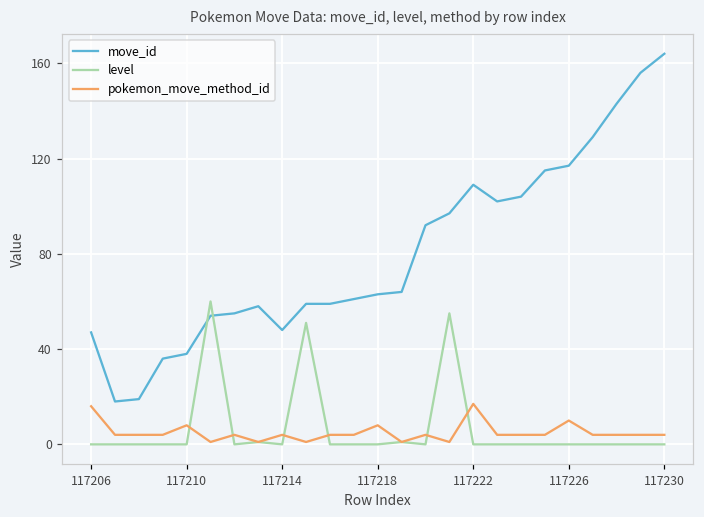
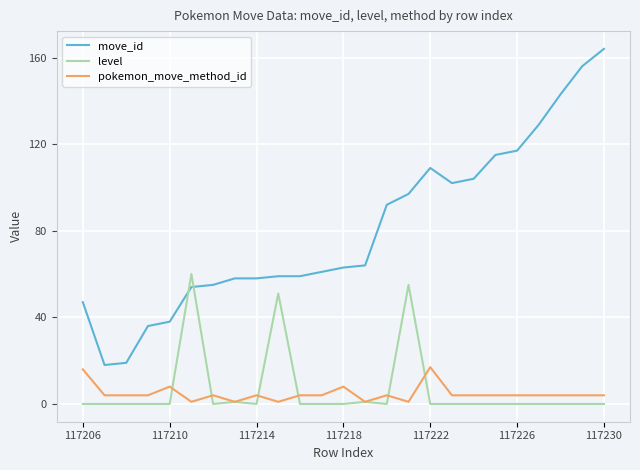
move_id, 117214: 48 -> 58
pokemon_move_method_id, 117226: 10 -> 4
